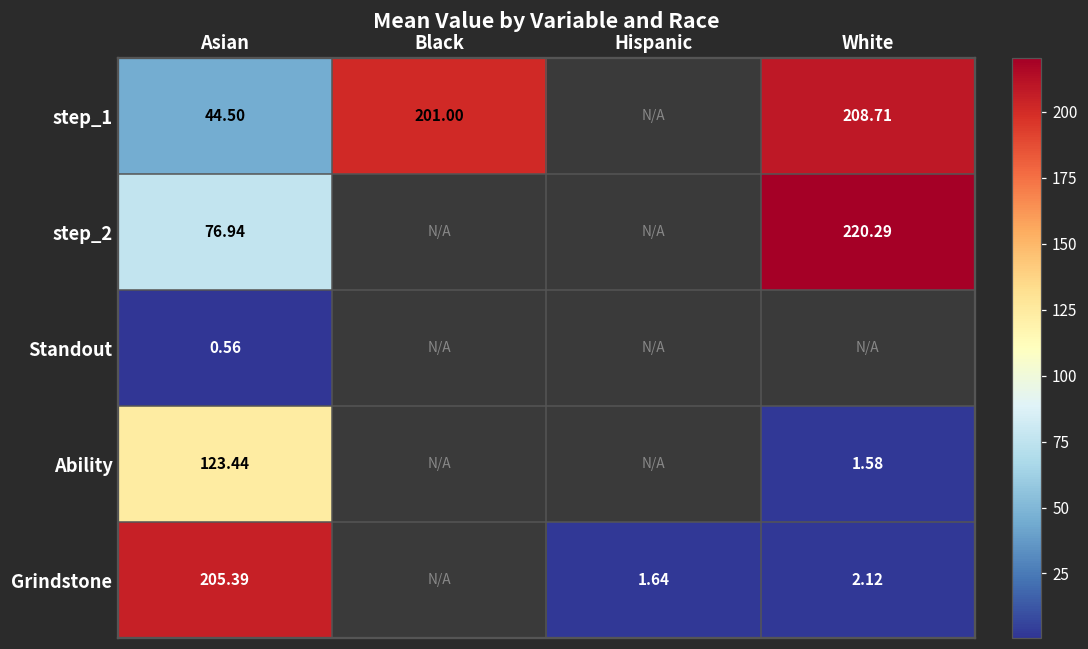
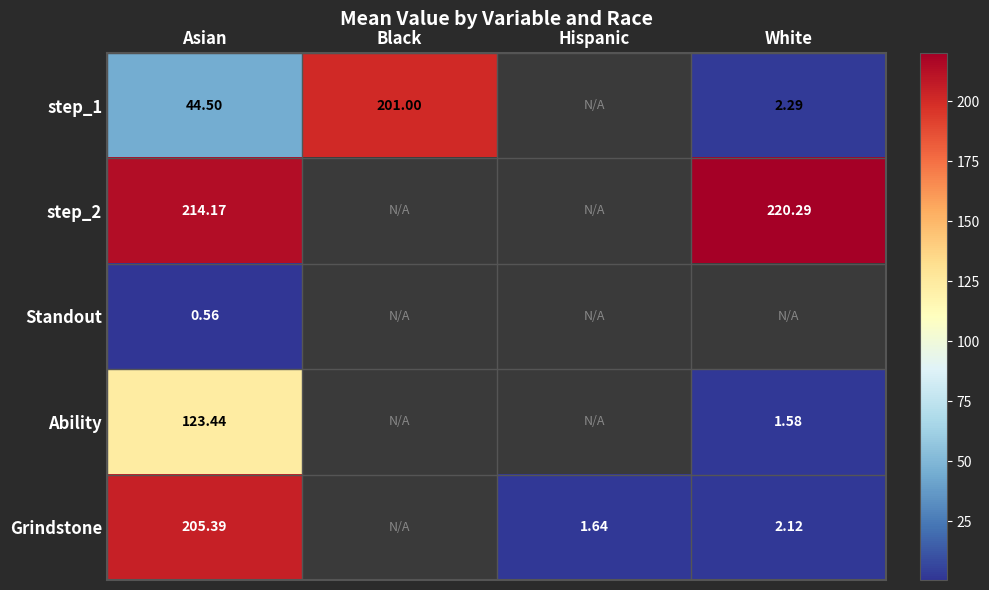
step_1, White: 208.71 -> 2.29
step_2, Asian: 76.94 -> 214.17
